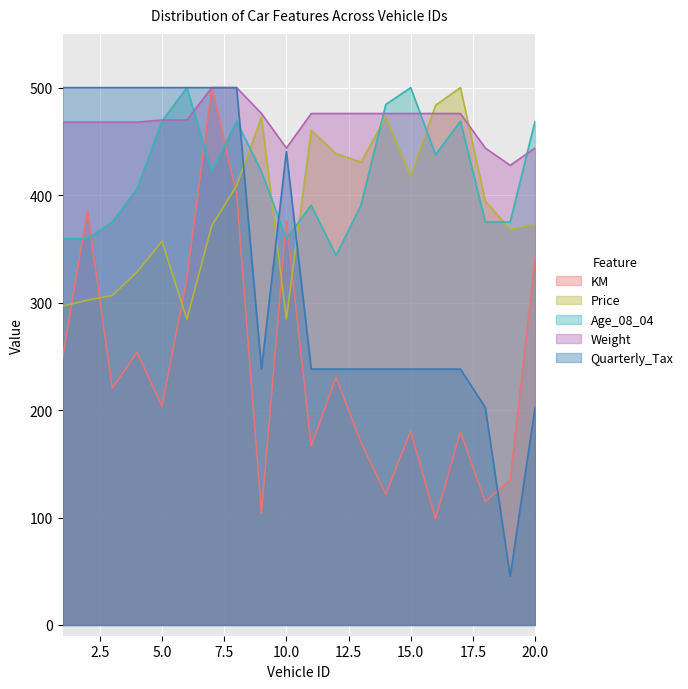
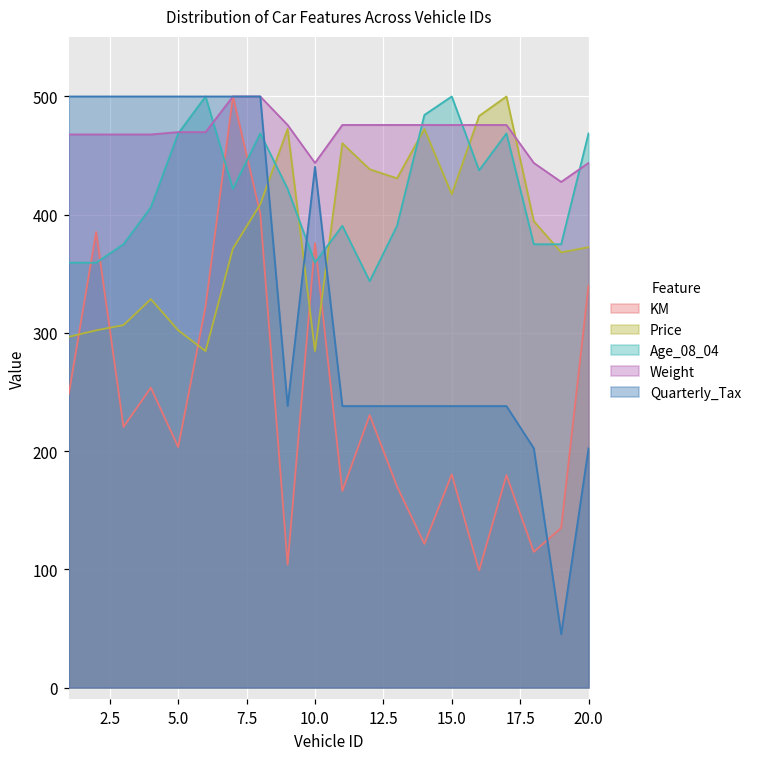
Price, 5.0: 357 -> 302
